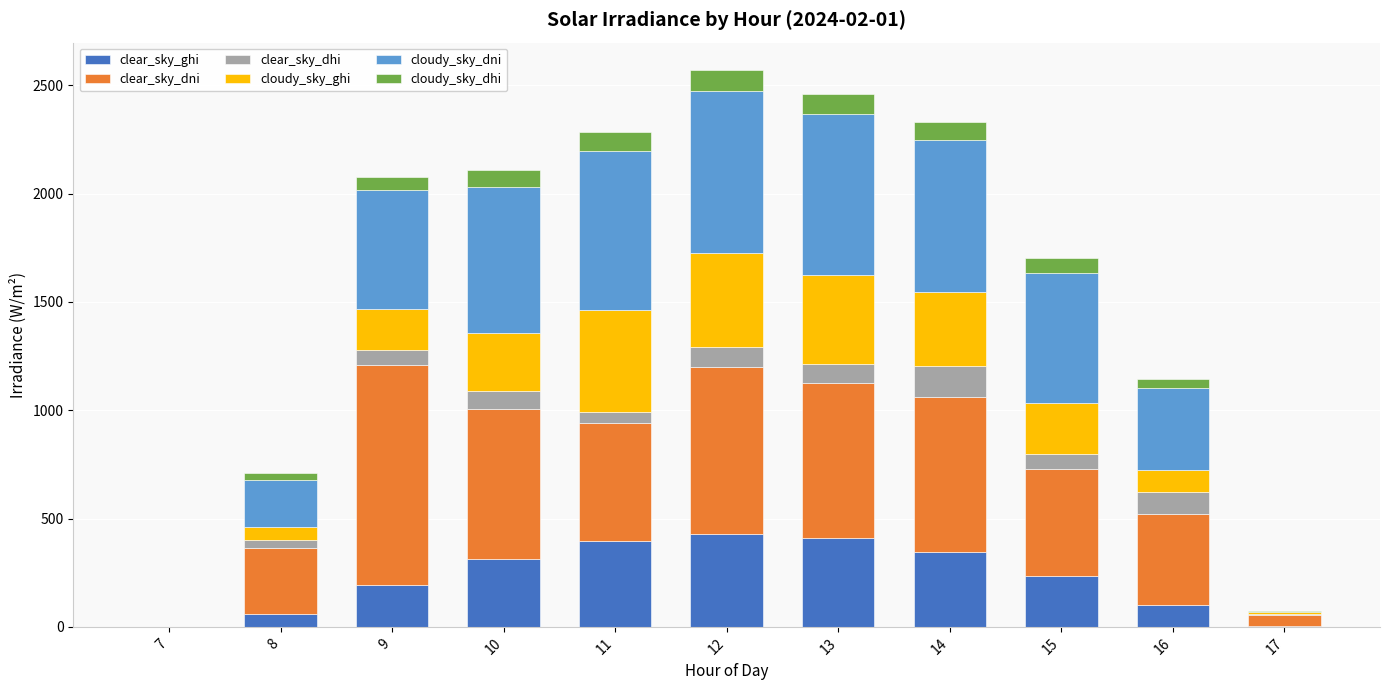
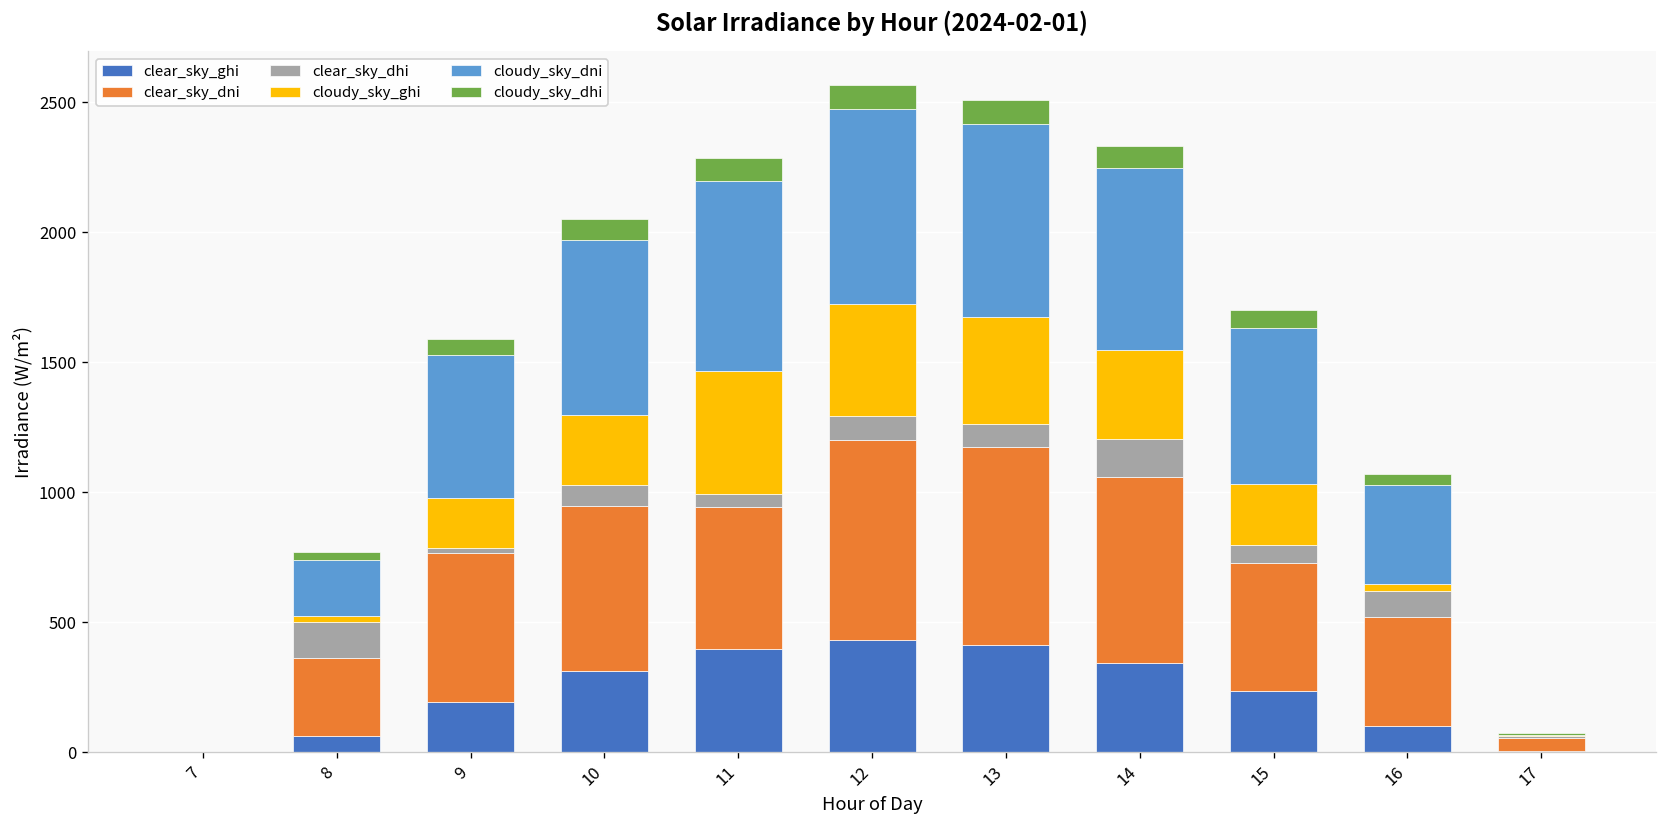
clear_sky_dhi, 8: 40 -> 140
cloudy_sky_ghi, 8: 60 -> 20
clear_sky_dni, 9: 1020 -> 570
clear_sky_dhi, 9: 60 -> 20
clear_sky_dni, 10: 690 -> 630
clear_sky_dni, 13: 710 -> 760
cloudy_sky_ghi, 16: 100 -> 30
